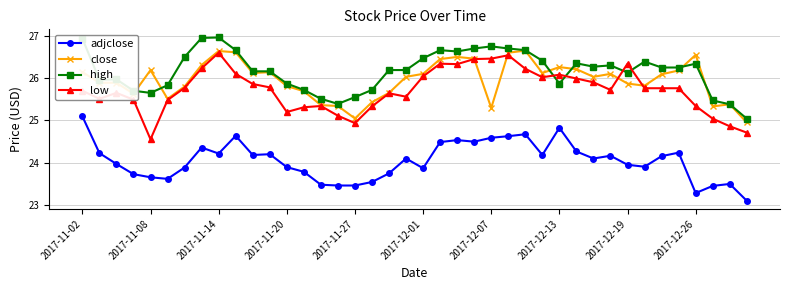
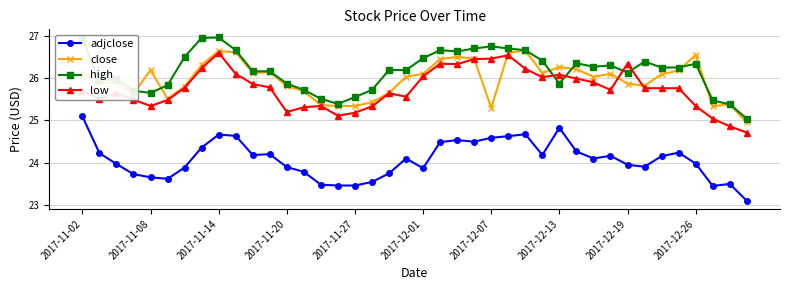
low, 2017-11-08: 24.6 -> 25.3
adjclose, 2017-11-14: 24.2 -> 24.7
close, 2017-11-27: 25.0 -> 25.3
low, 2017-11-27: 24.9 -> 25.2
adjclose, 2017-12-26: 23.3 -> 24.0
